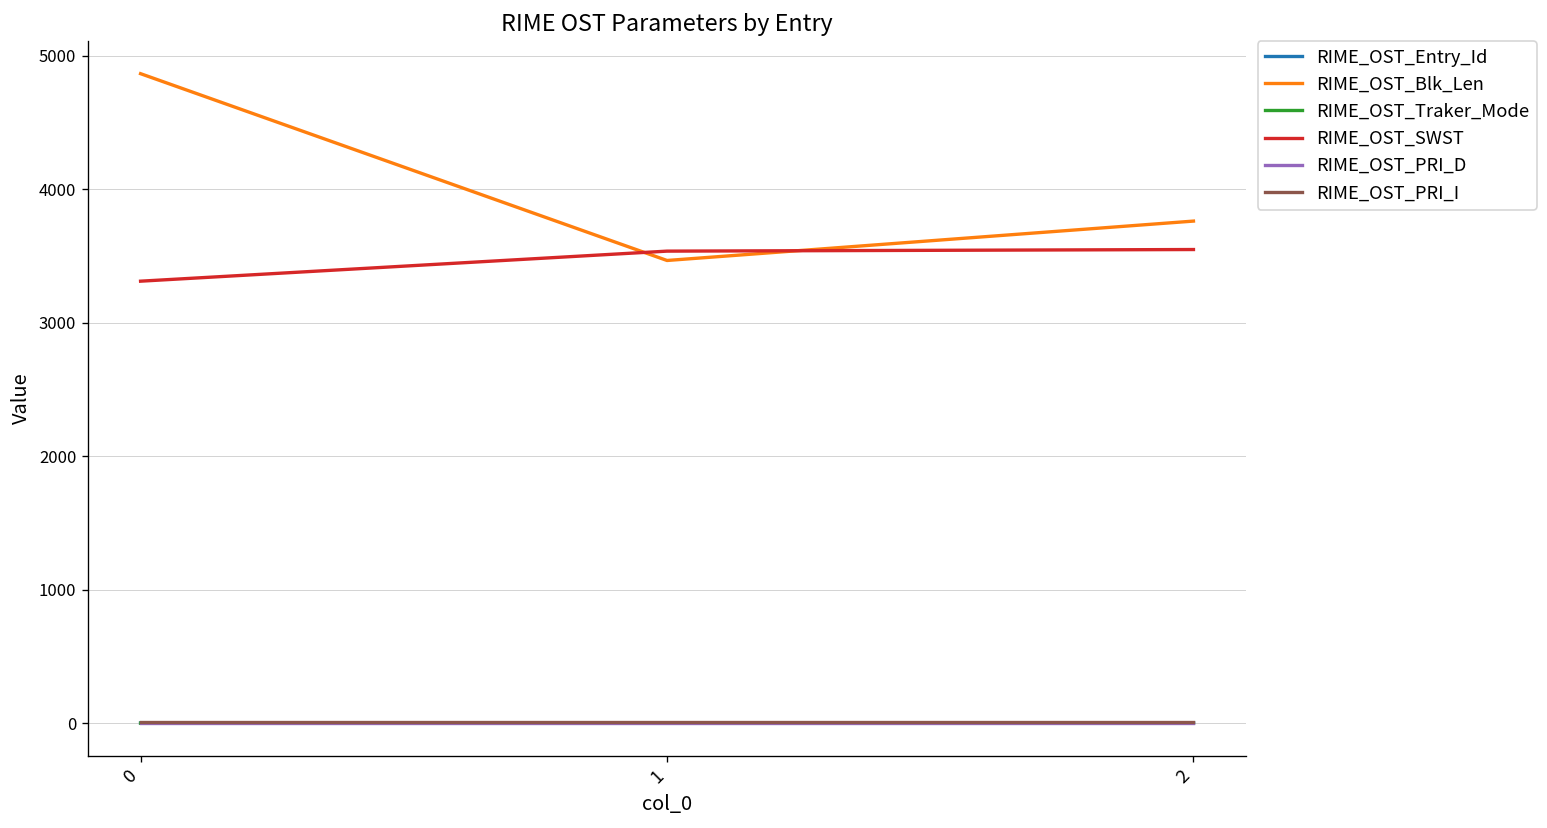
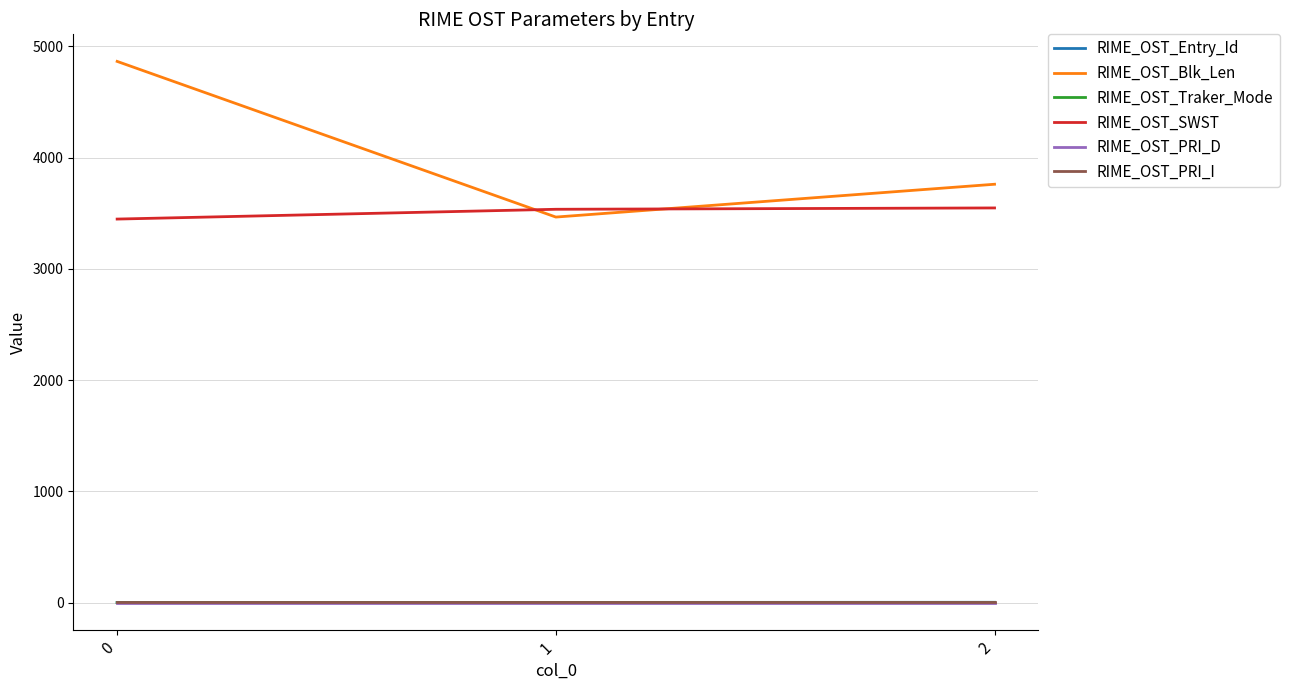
RIME_OST_SWST, 0: 3310 -> 3450
